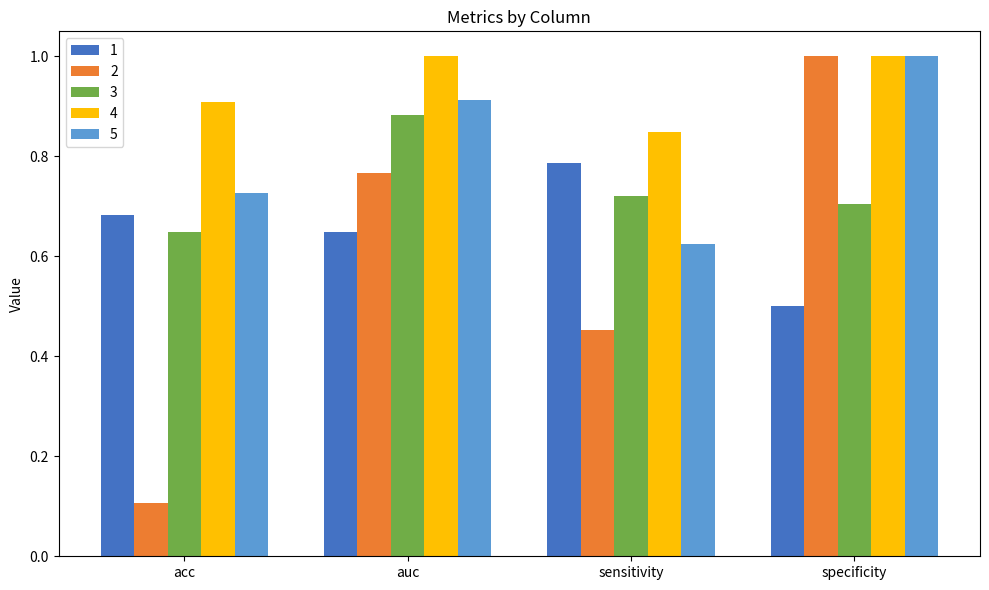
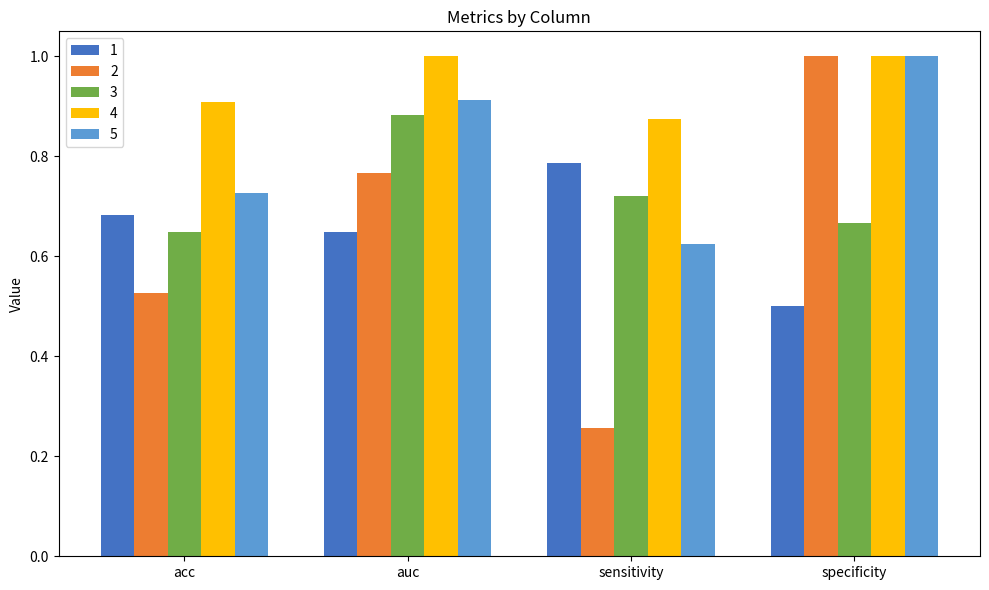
2, acc: 0.11 -> 0.53
2, sensitivity: 0.45 -> 0.26
4, sensitivity: 0.85 -> 0.88
3, specificity: 0.70 -> 0.67
